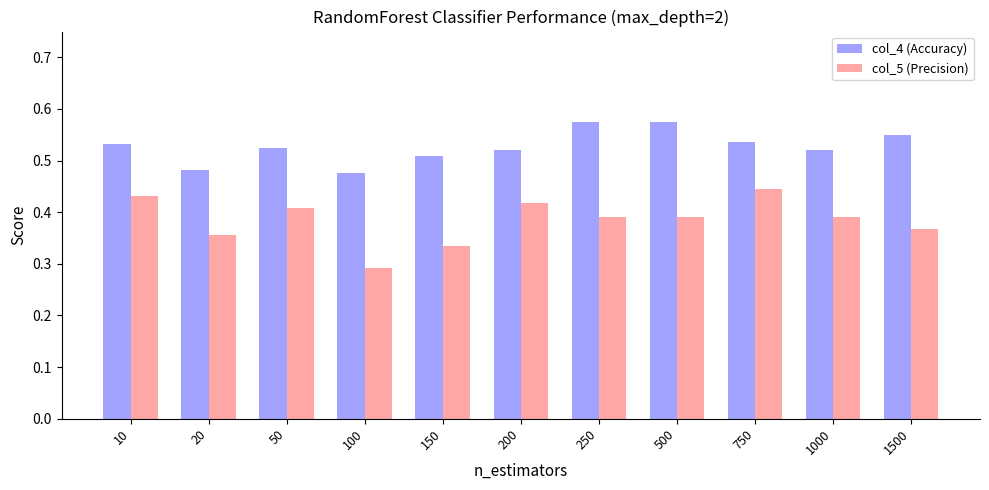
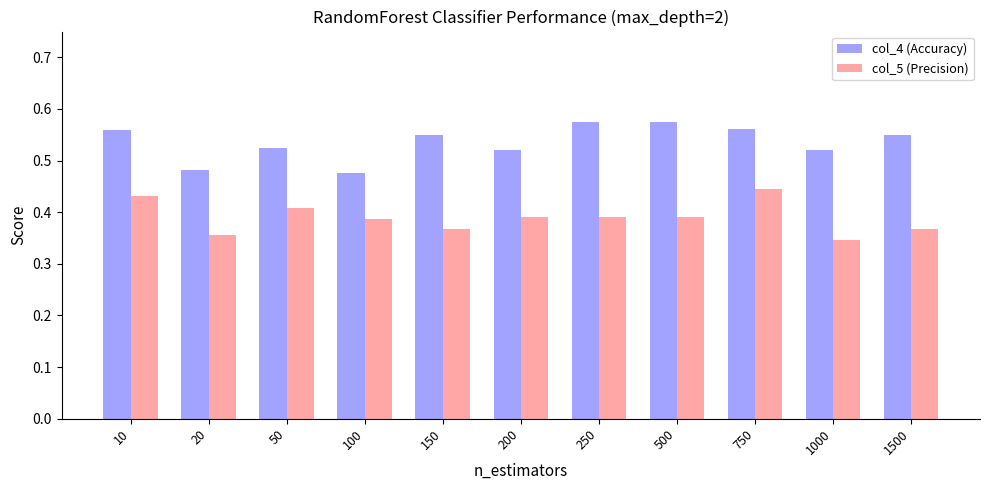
col_4 (Accuracy), 10: 0.53 -> 0.56
col_5 (Precision), 100: 0.29 -> 0.39
col_4 (Accuracy), 150: 0.51 -> 0.55
col_5 (Precision), 150: 0.33 -> 0.37
col_5 (Precision), 200: 0.42 -> 0.39
col_4 (Accuracy), 750: 0.54 -> 0.56
col_5 (Precision), 1000: 0.39 -> 0.35
